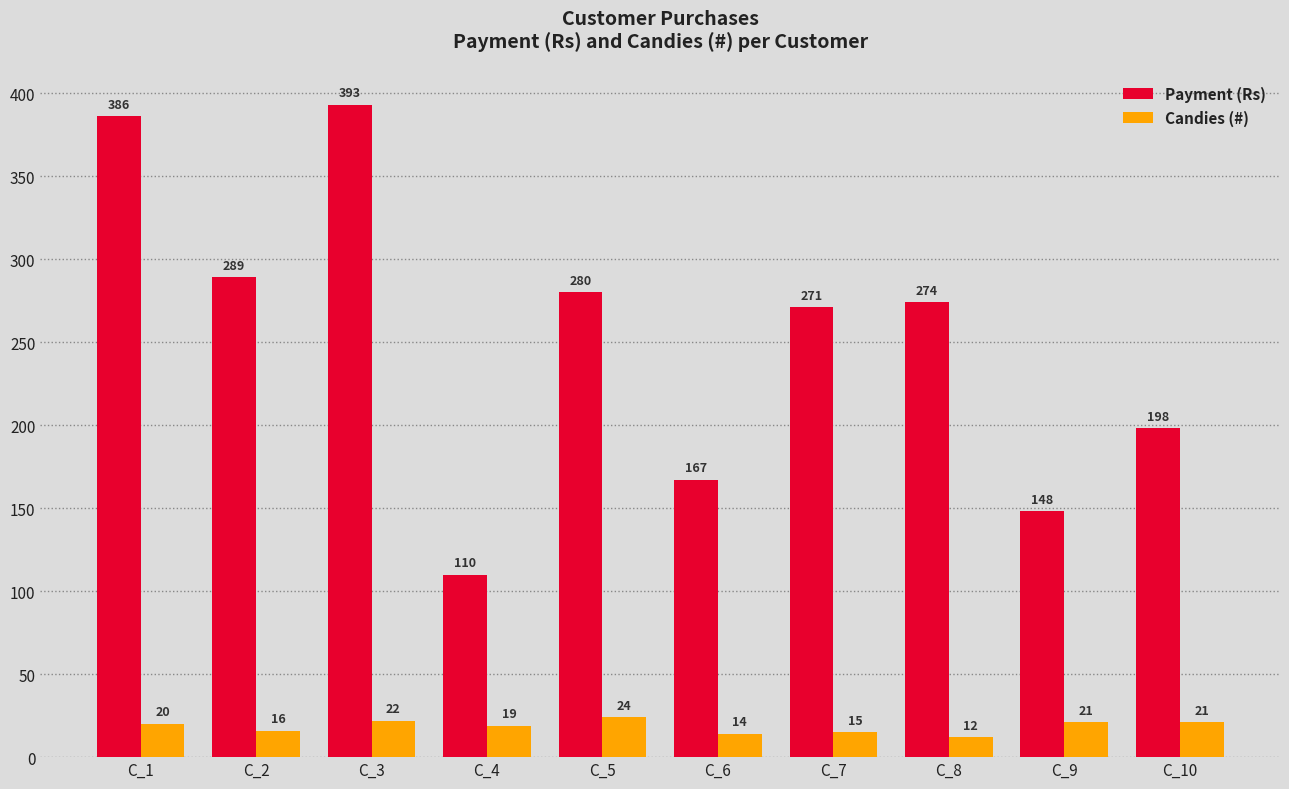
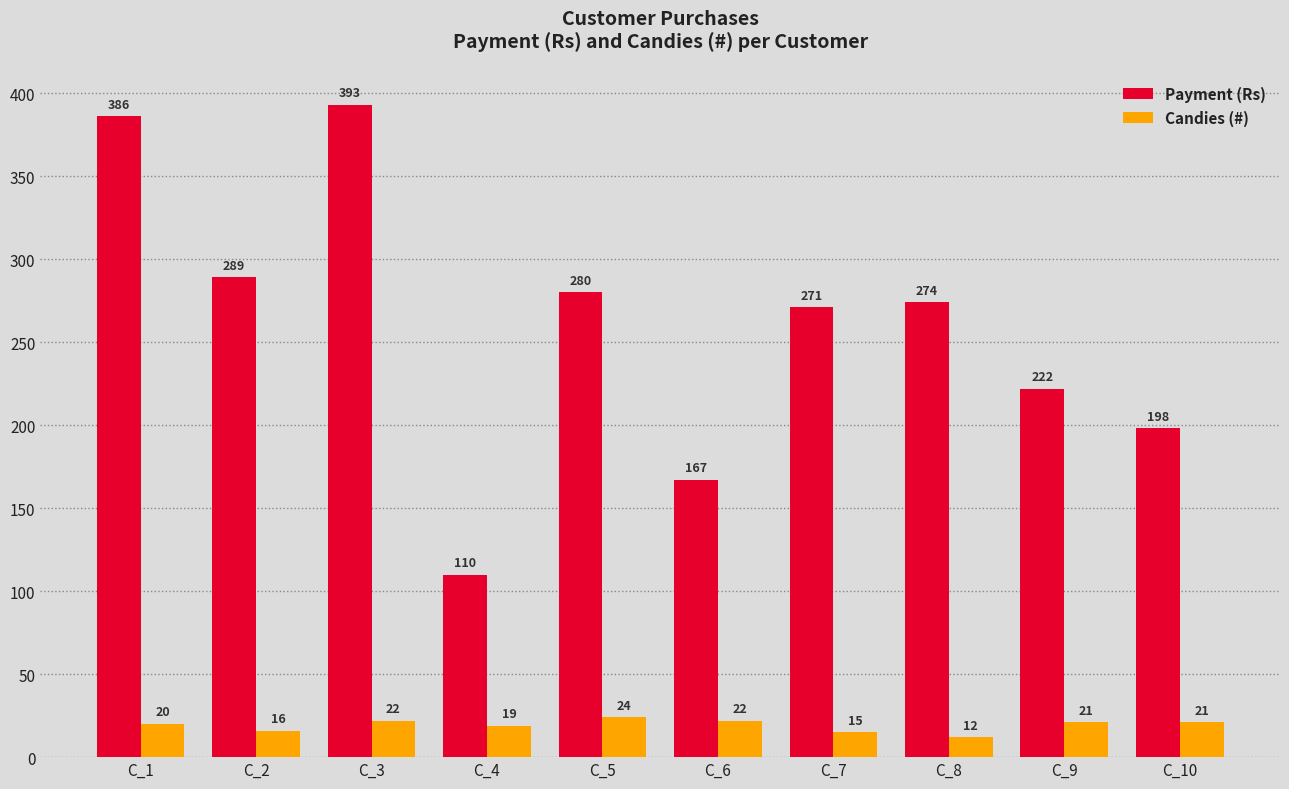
Candies (#), C_6: 14 -> 22
Payment (Rs), C_9: 148 -> 222
